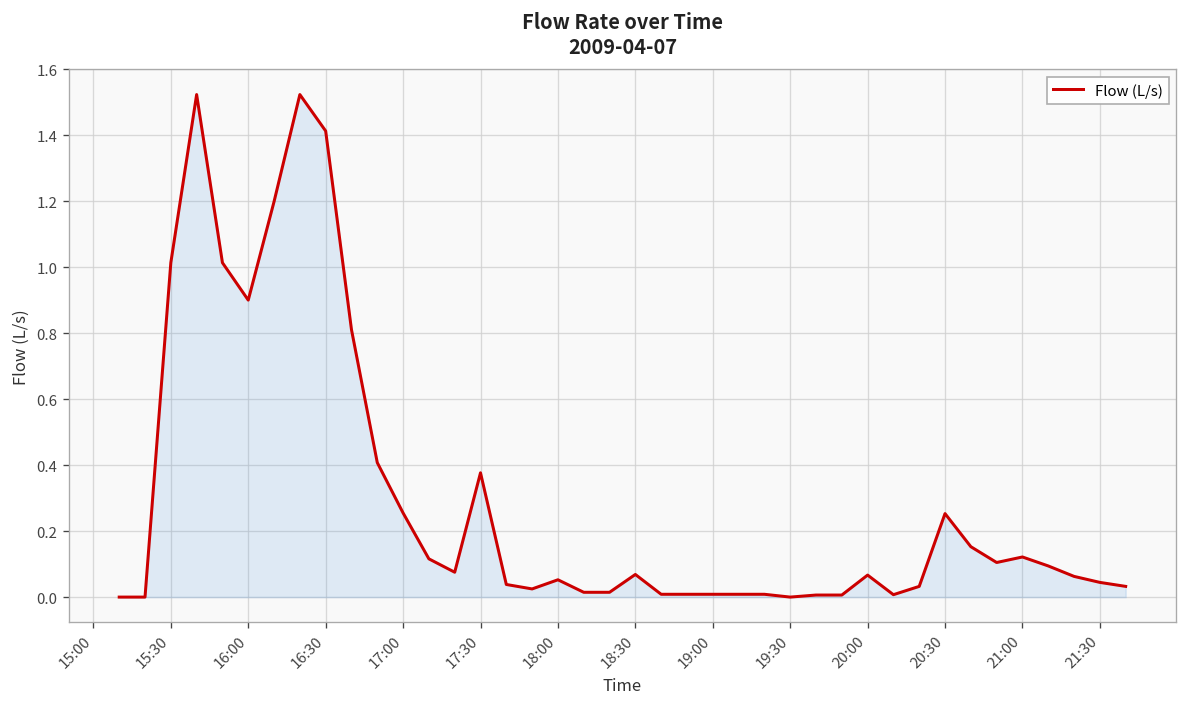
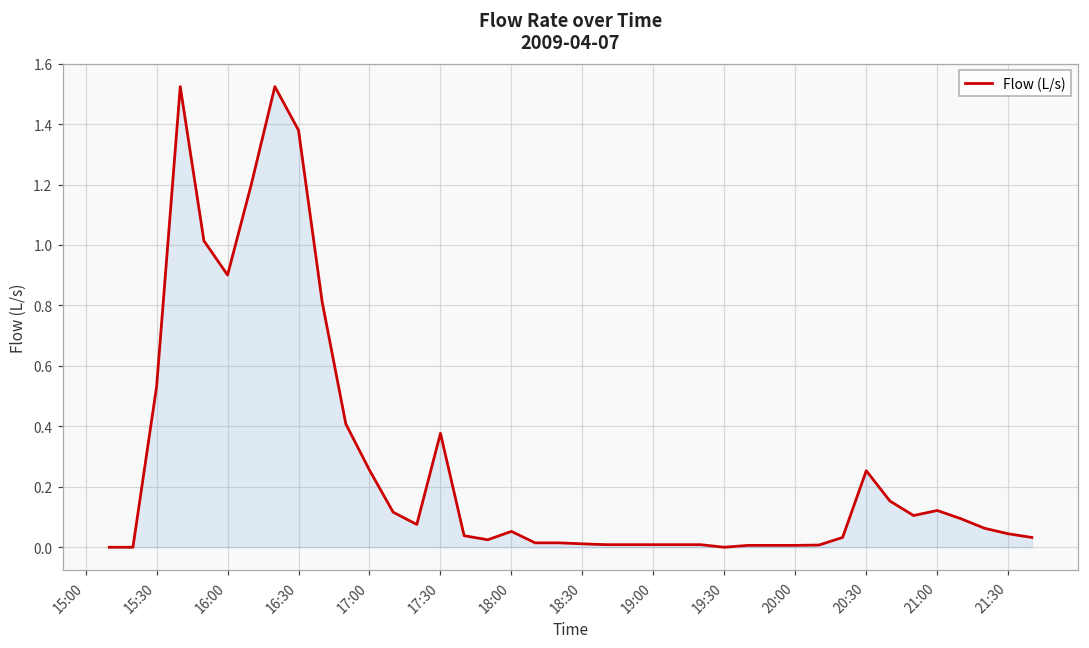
15:30: 1.01 -> 0.53
16:30: 1.41 -> 1.38
18:30: 0.07 -> 0.01
20:00: 0.07 -> 0.01
